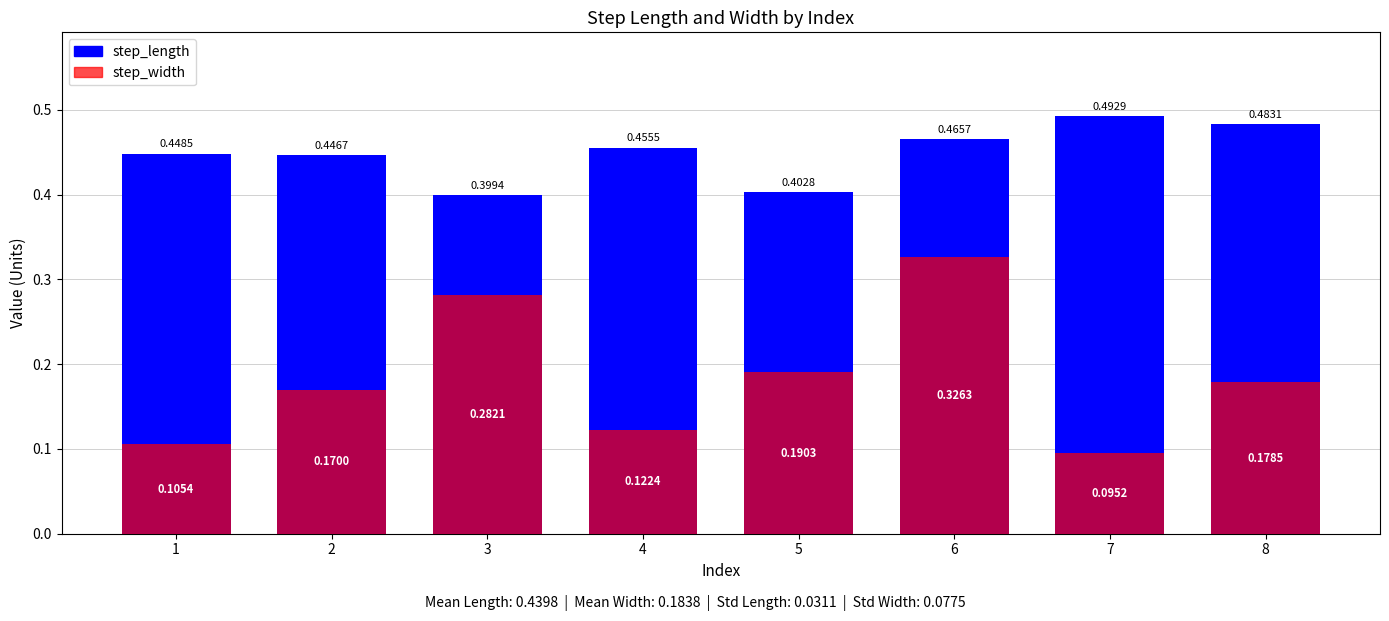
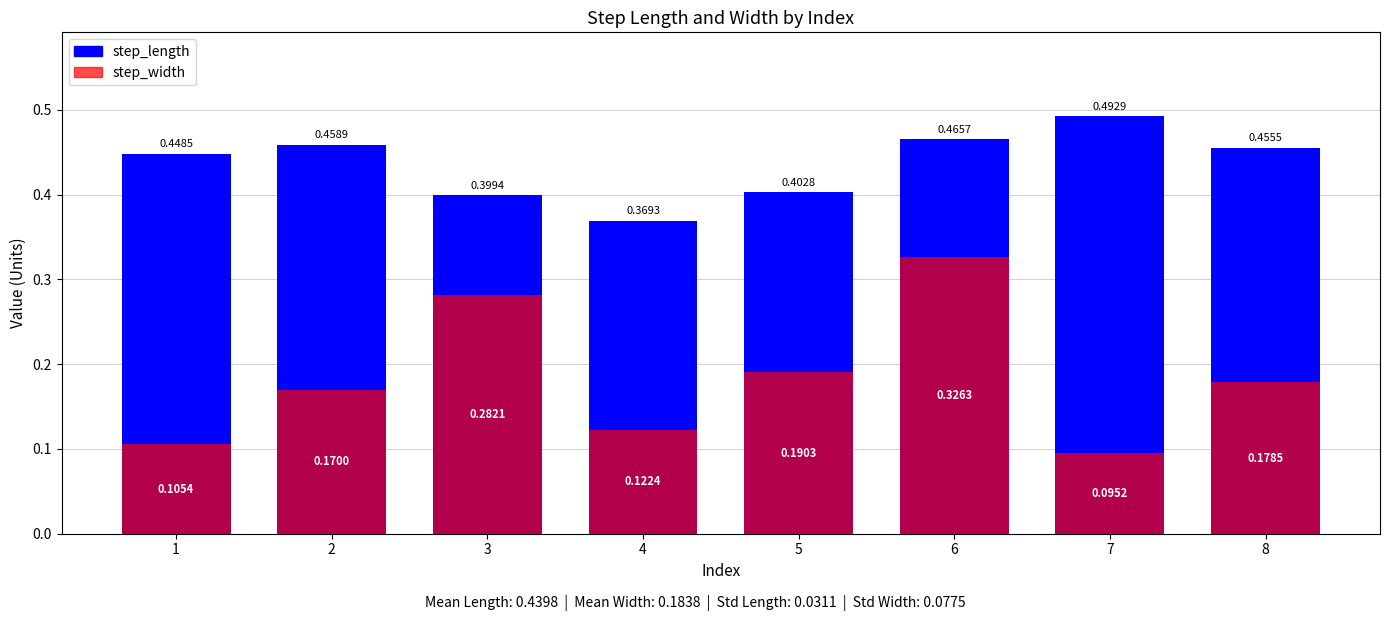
step_length, 2: 0.4467 -> 0.4589
step_length, 4: 0.4555 -> 0.3693
step_length, 8: 0.4831 -> 0.4555
